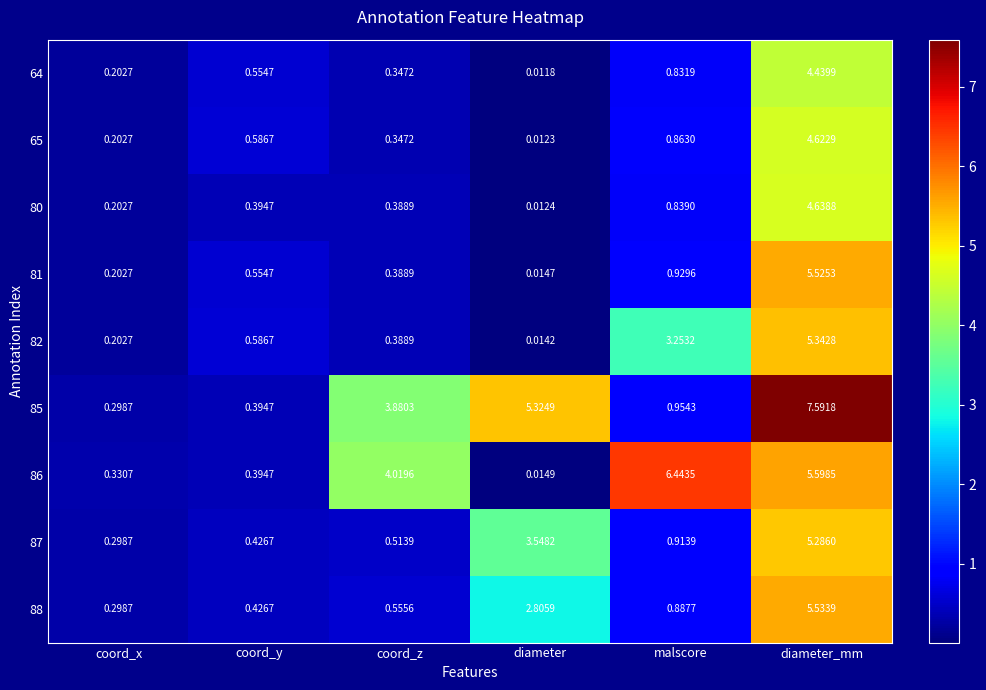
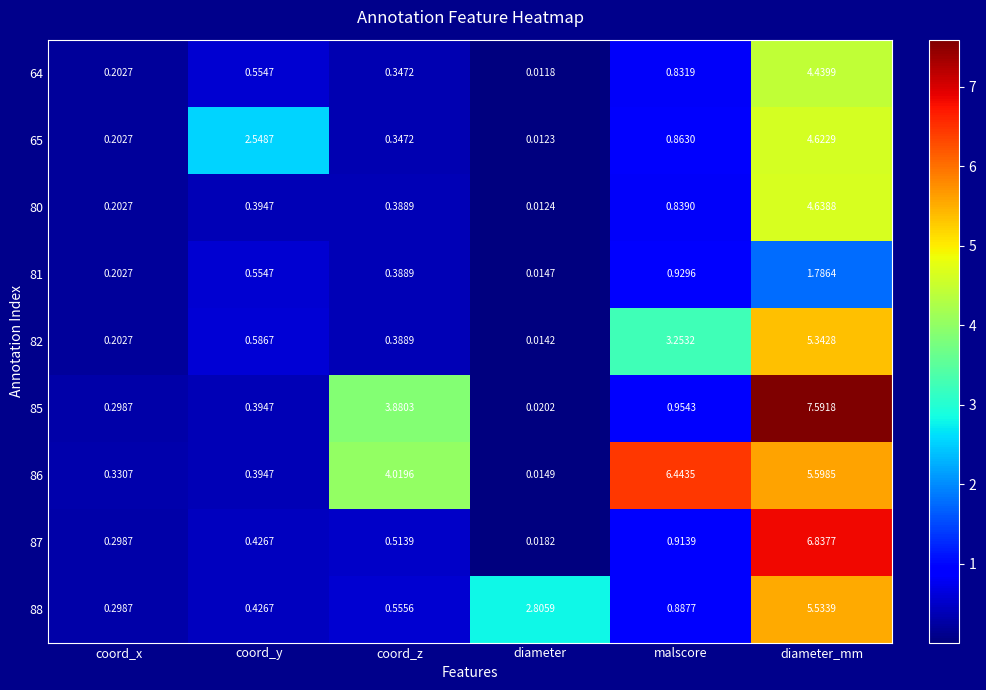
65, coord_y: 0.5867 -> 2.5487
81, diameter_mm: 5.5253 -> 1.7864
85, diameter: 5.3249 -> 0.0202
87, diameter: 3.5482 -> 0.0182
87, diameter_mm: 5.2860 -> 6.8377
